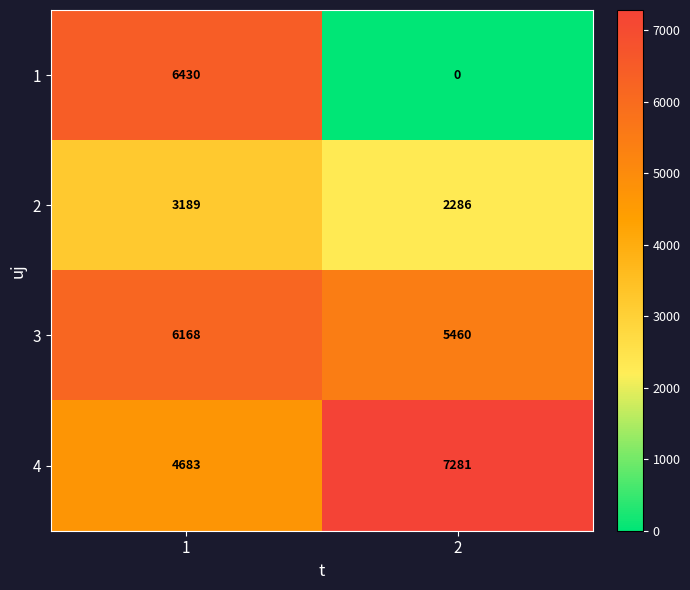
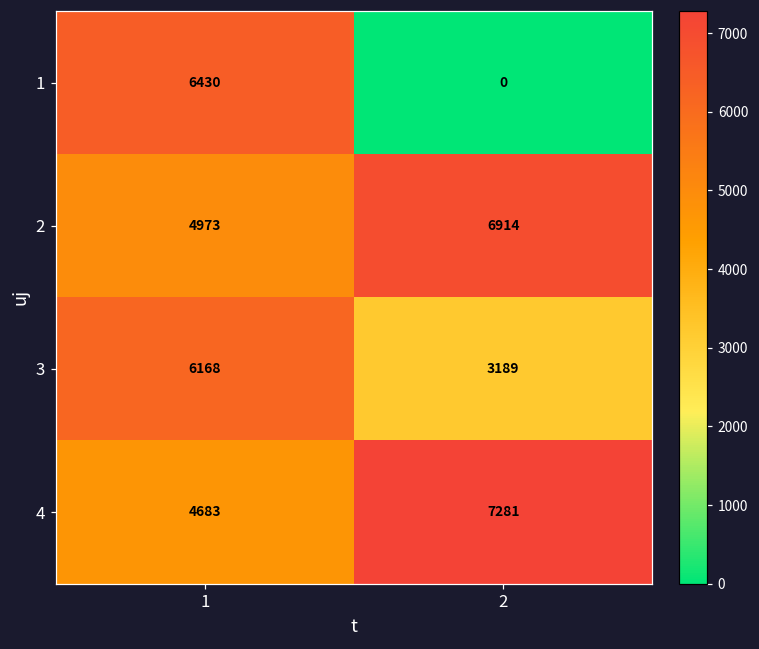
2, 1: 3189 -> 4973
2, 2: 2286 -> 6914
3, 2: 5460 -> 3189
